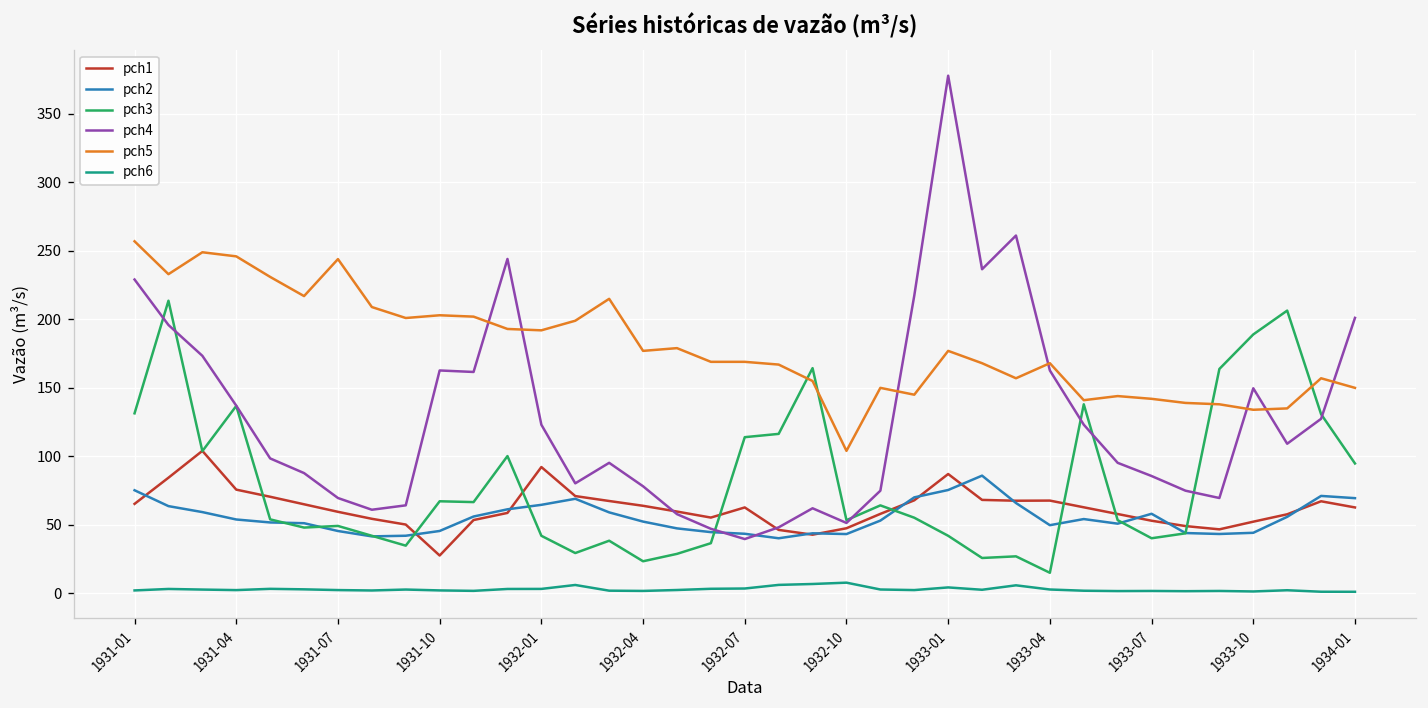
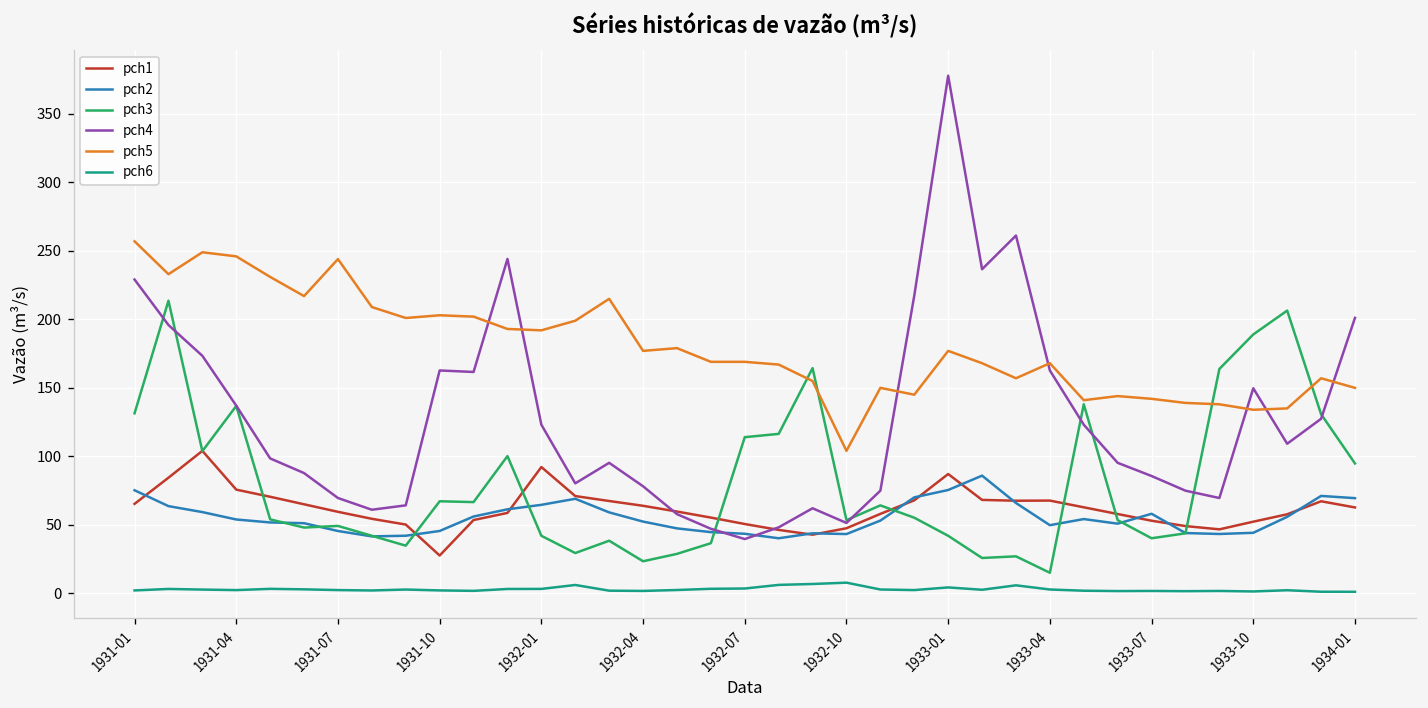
pch1, 1932-07: 63 -> 51
